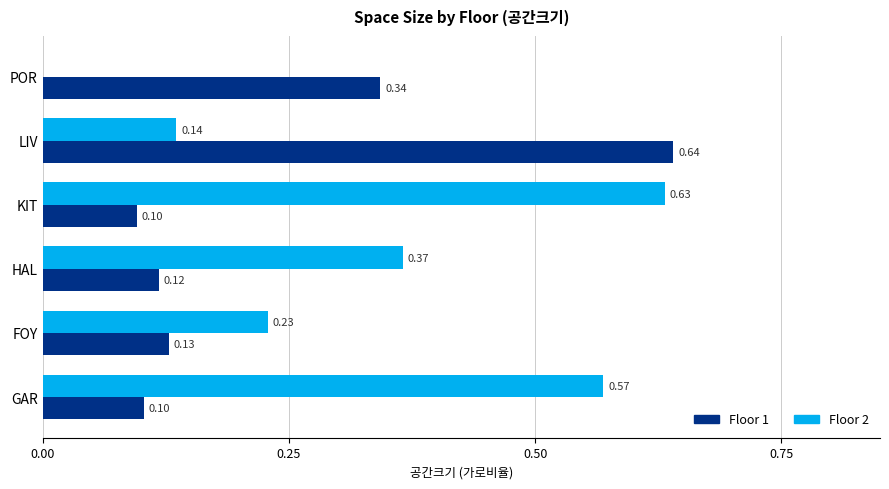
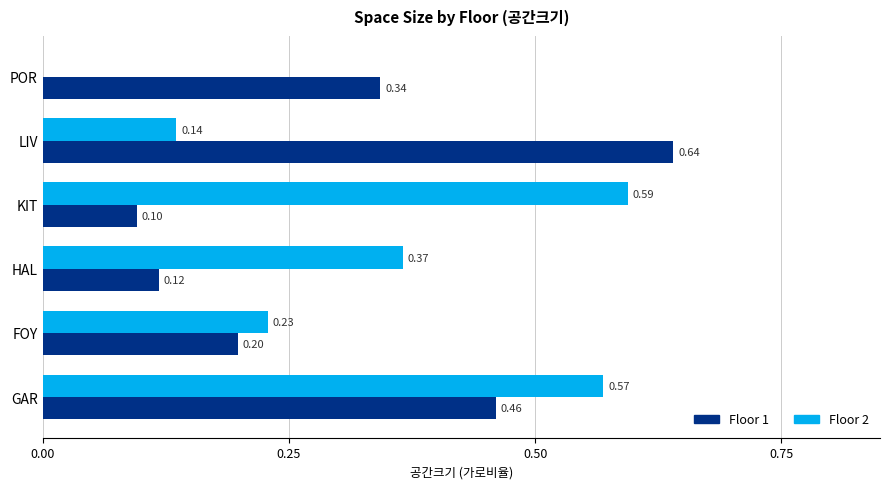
Floor 2, KIT: 0.63 -> 0.59
Floor 1, FOY: 0.13 -> 0.20
Floor 1, GAR: 0.10 -> 0.46
